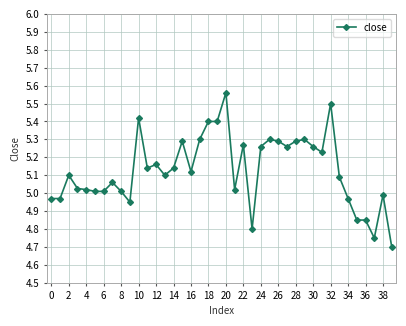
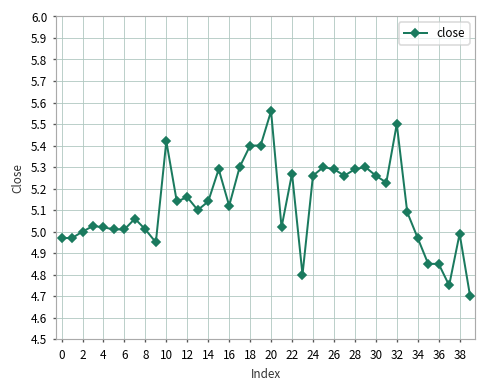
2: 5.1 -> 5.0
